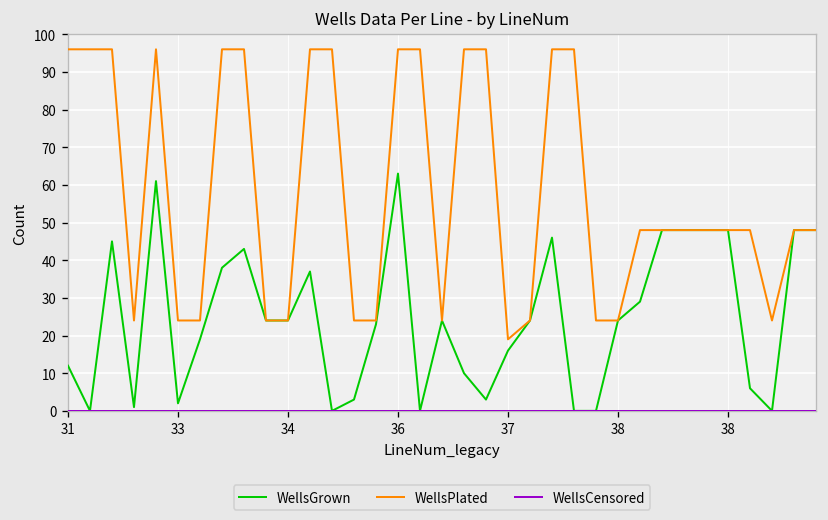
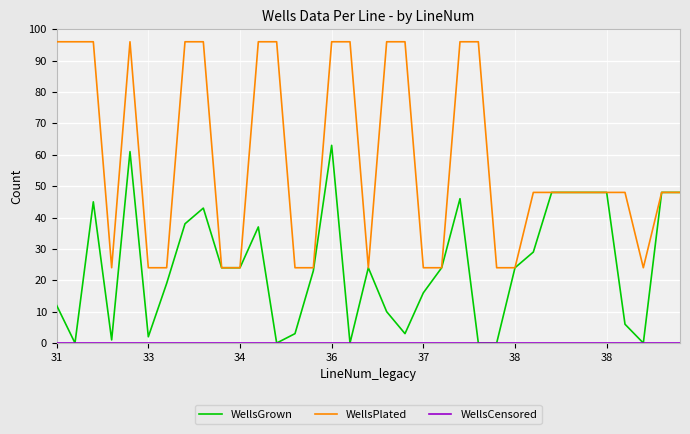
WellsPlated, 37: 19 -> 24
